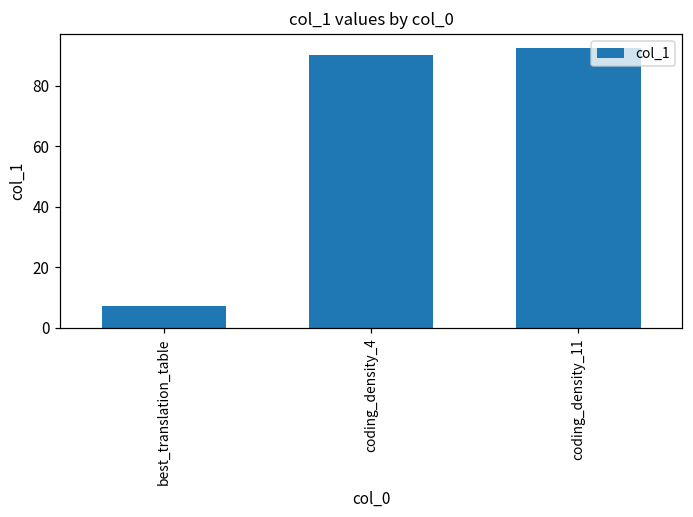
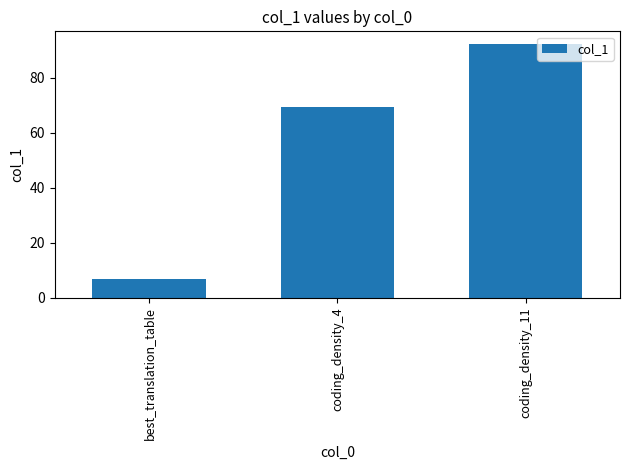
coding_density_4: 90 -> 69
